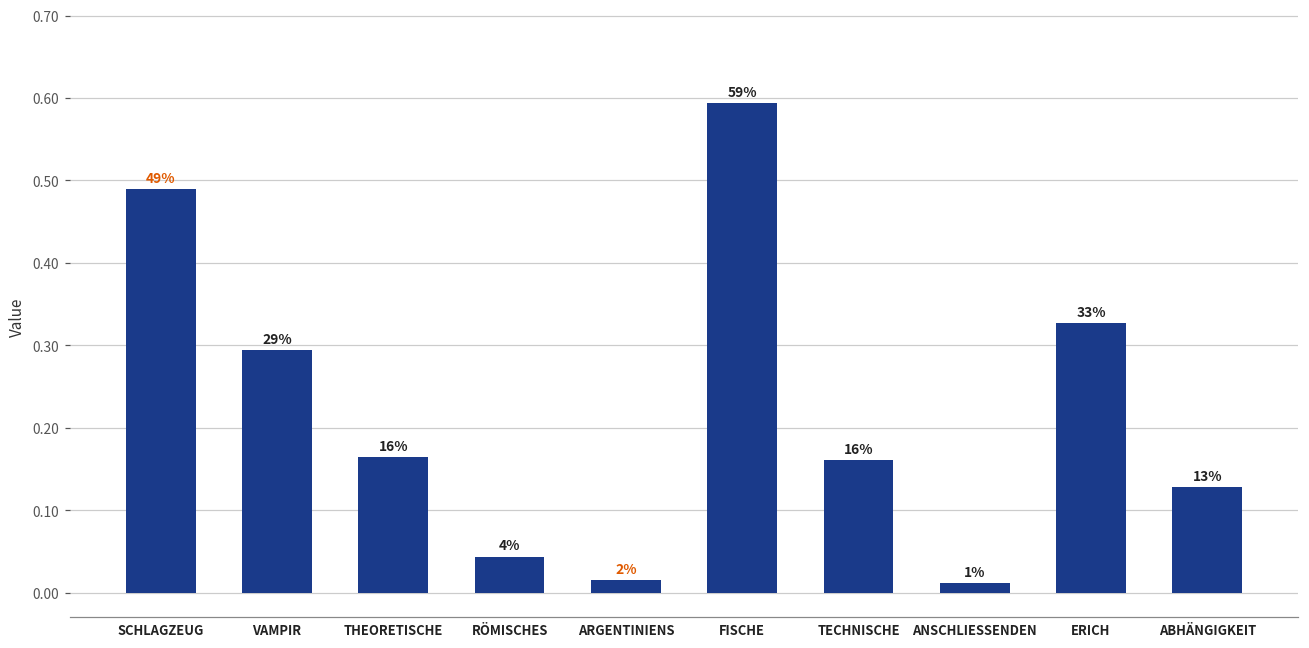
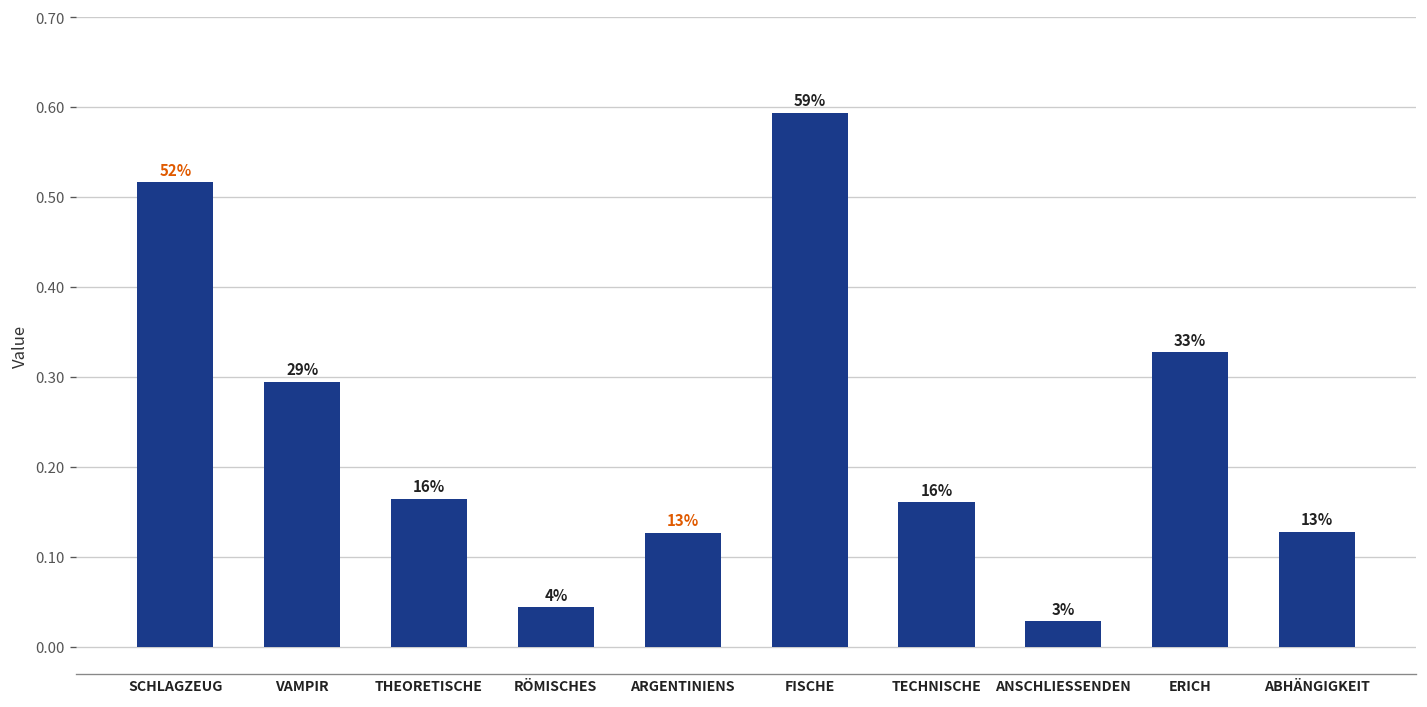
SCHLAGZEUG: 49% -> 52%
ARGENTINIENS: 2% -> 13%
ANSCHLIESSENDEN: 1% -> 3%
